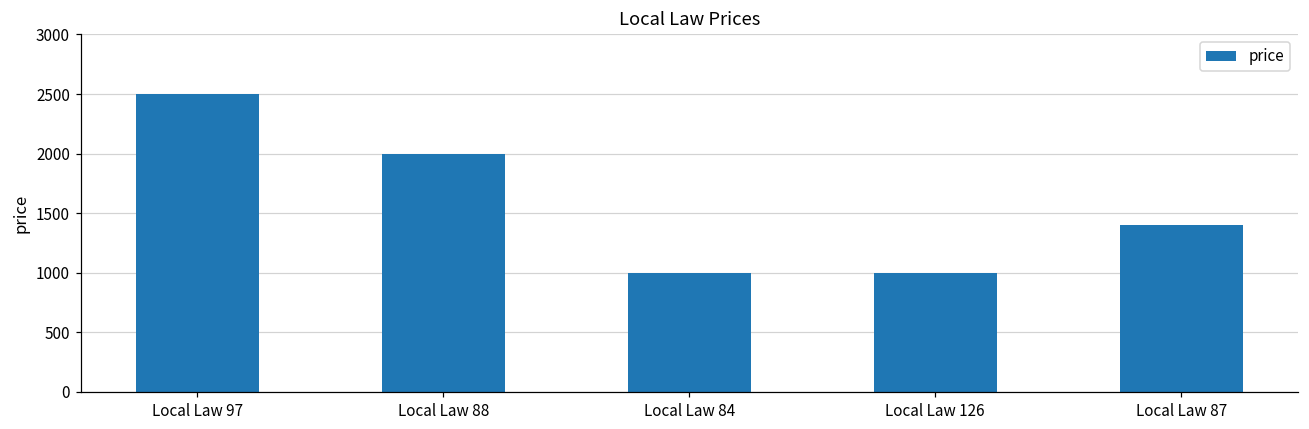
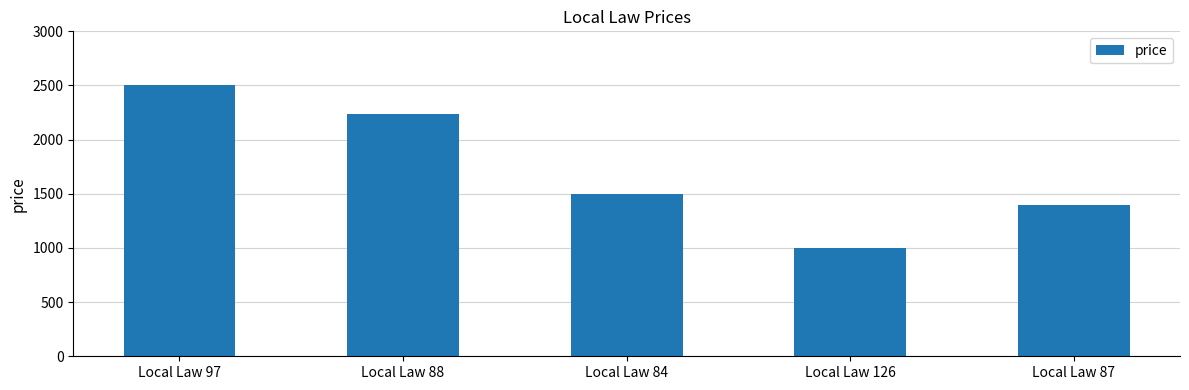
Local Law 88: 2000 -> 2230
Local Law 84: 990 -> 1500
